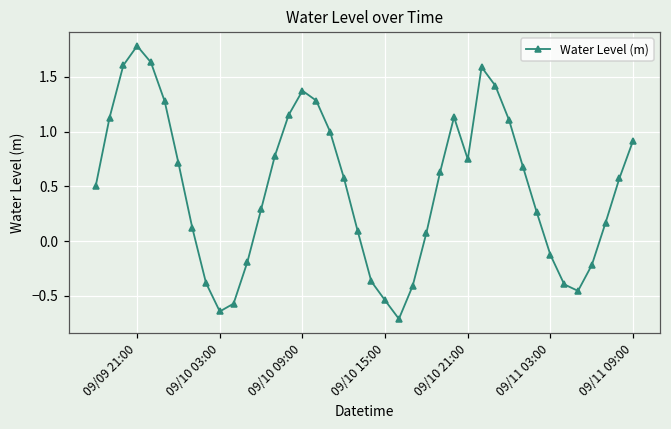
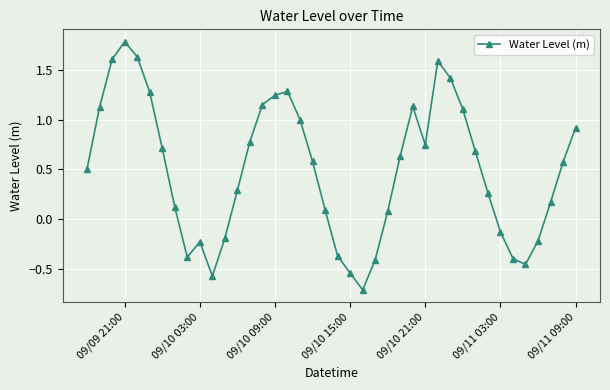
09/10 03:00: -0.6 -> -0.2
09/10 09:00: 1.4 -> 1.2
